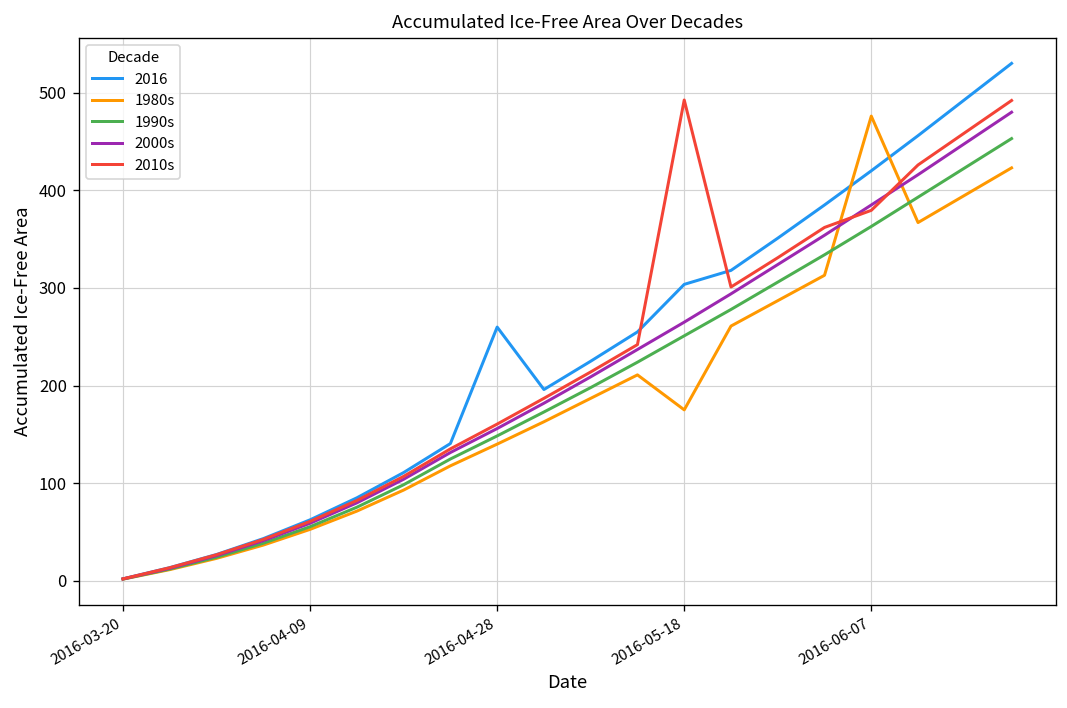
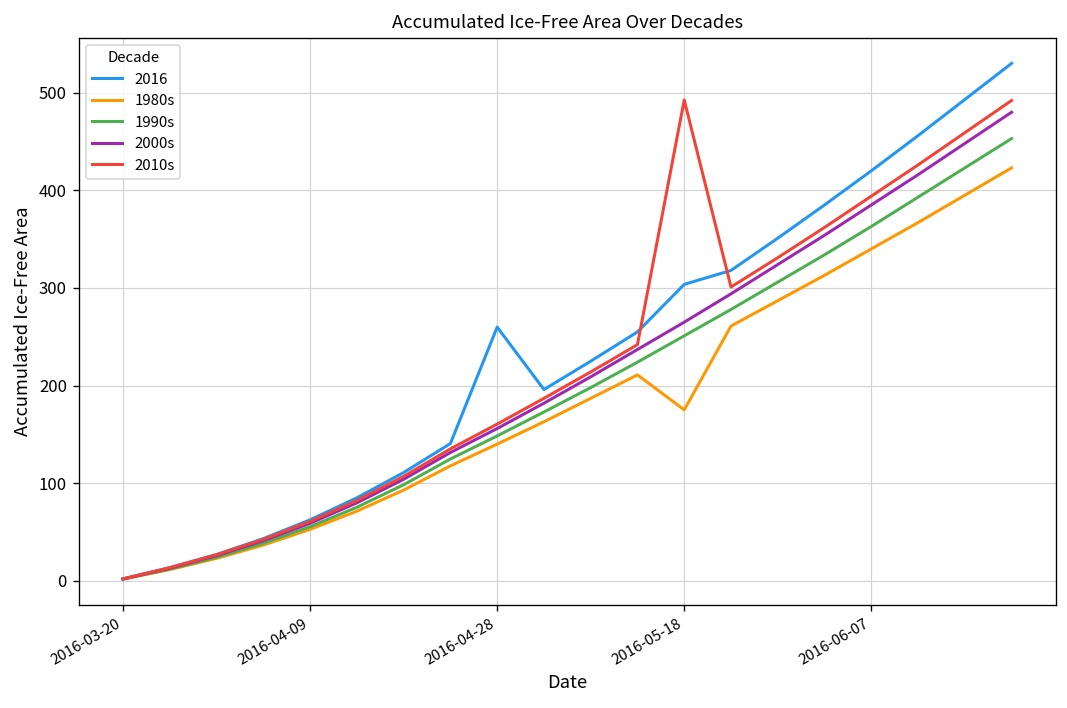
1980s, 2016-06-07: 480 -> 340
2010s, 2016-06-07: 380 -> 390
